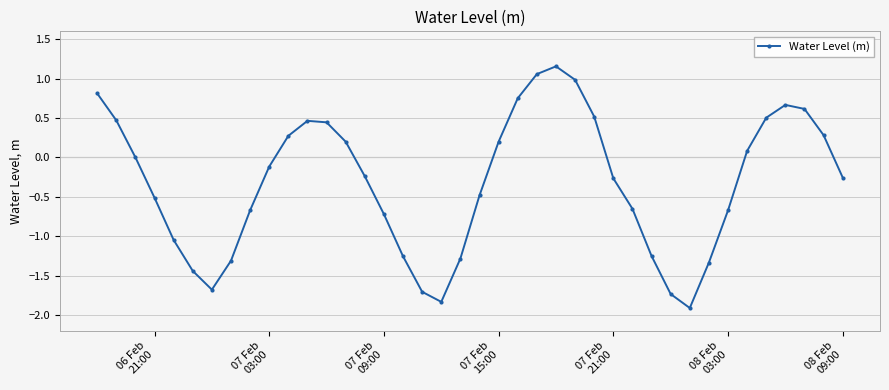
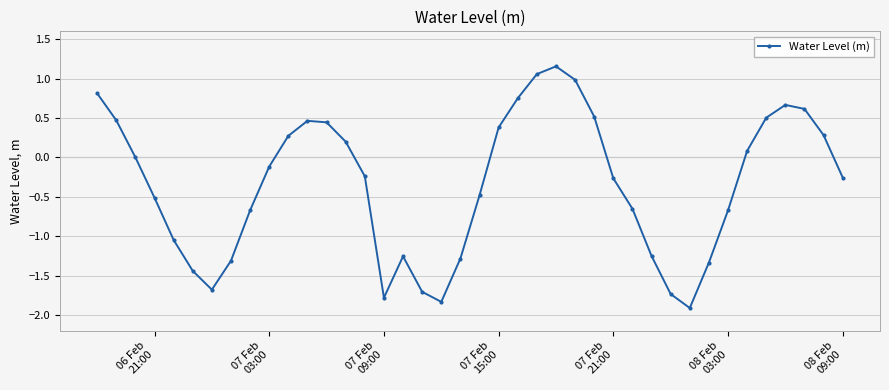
07 Feb 09:00: -0.7 -> -1.8
07 Feb 15:00: 0.2 -> 0.4
